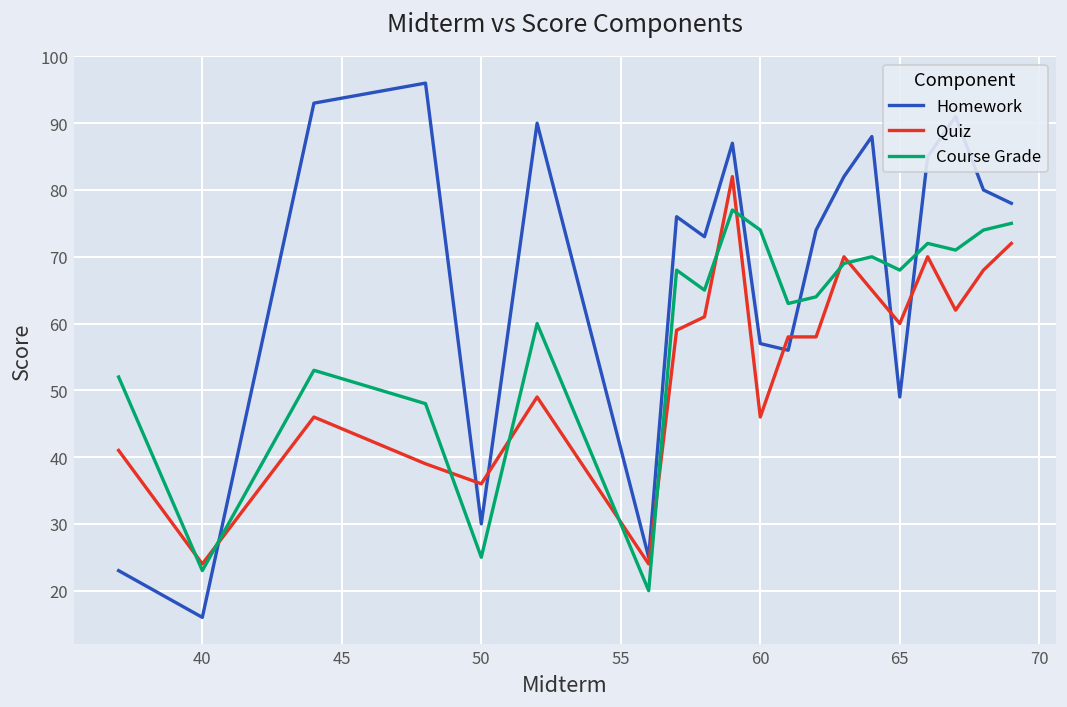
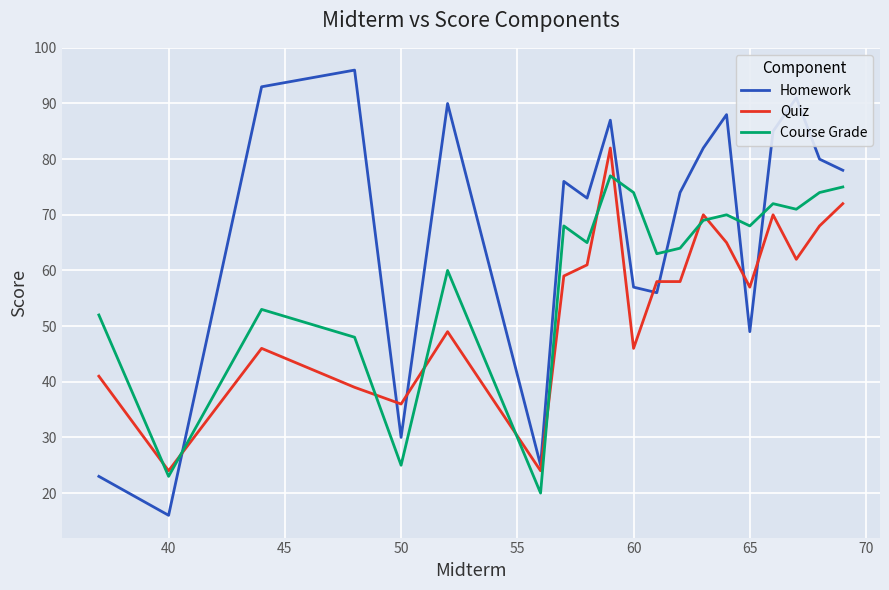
Quiz, 65: 60 -> 57
